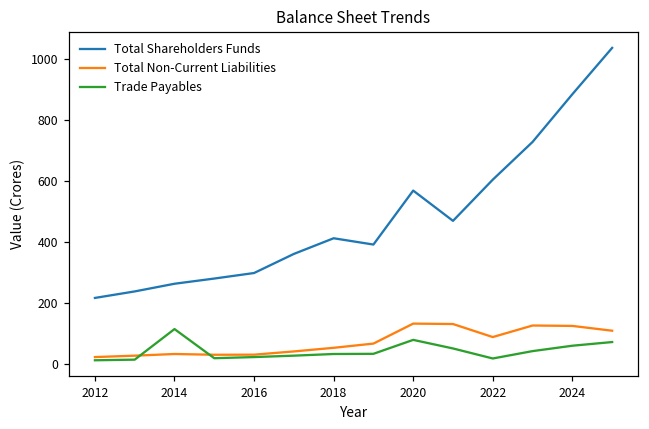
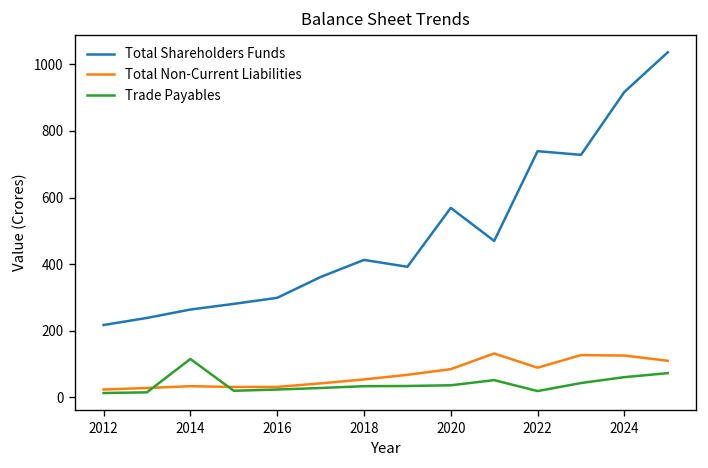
Total Non-Current Liabilities, 2020: 130 -> 80
Trade Payables, 2020: 80 -> 40
Total Shareholders Funds, 2022: 600 -> 740
Total Shareholders Funds, 2024: 880 -> 920
